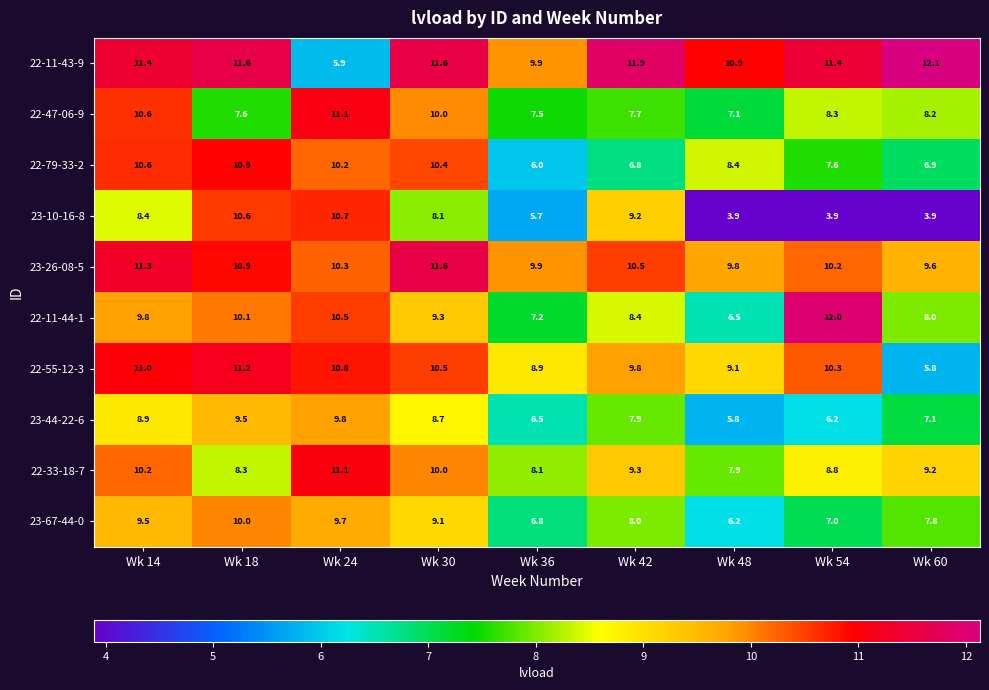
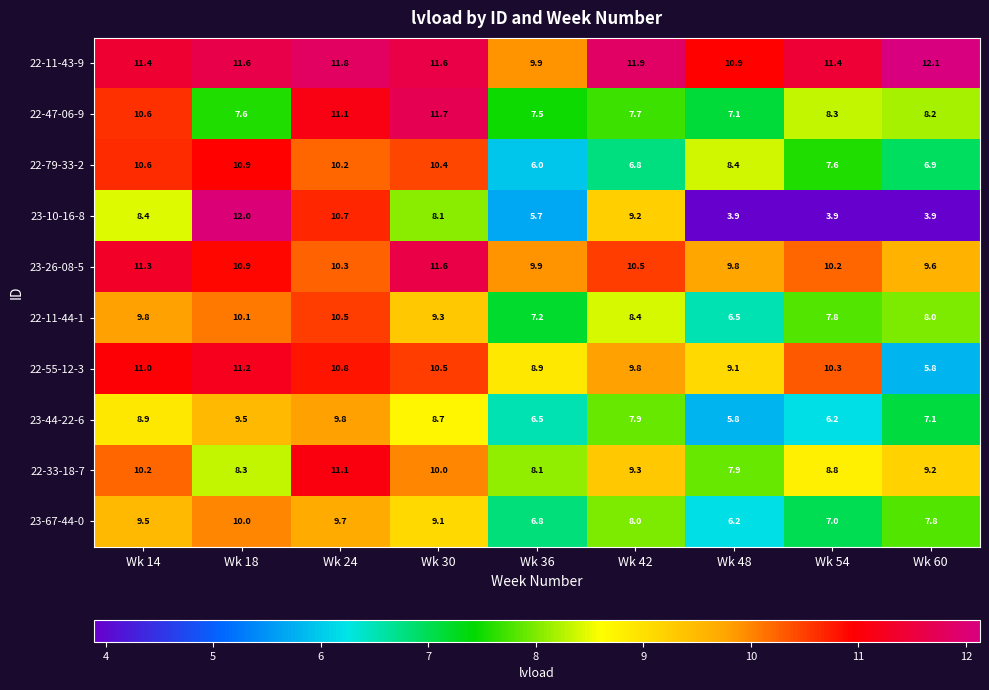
22-11-43-9, Wk 24: 5.9 -> 11.8
22-47-06-9, Wk 30: 10.0 -> 11.7
23-10-16-8, Wk 18: 10.6 -> 12.0
22-11-44-1, Wk 54: 12.0 -> 7.8
